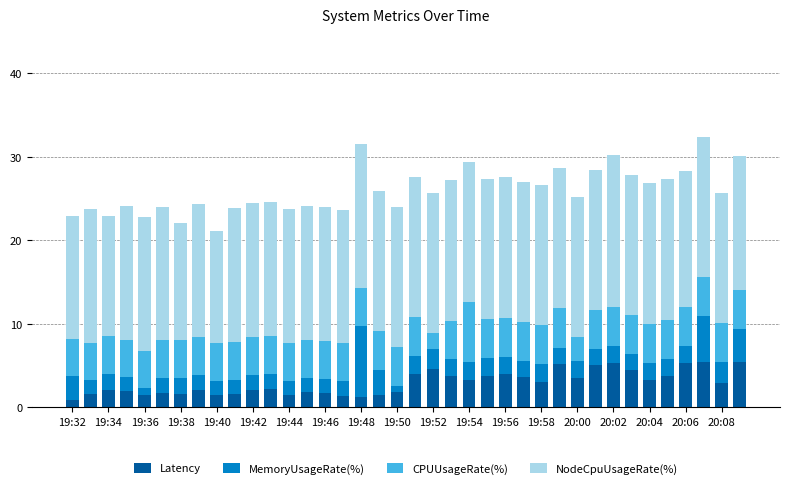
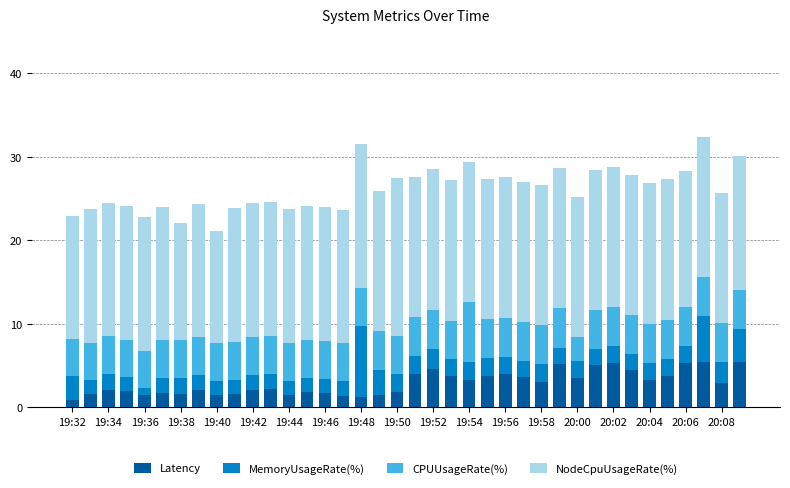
NodeCpuUsageRate(%), 19:34: 14 -> 16
MemoryUsageRate(%), 19:50: 1 -> 2
NodeCpuUsageRate(%), 19:50: 17 -> 19
CPUUsageRate(%), 19:52: 2 -> 5
NodeCpuUsageRate(%), 20:02: 18 -> 17
